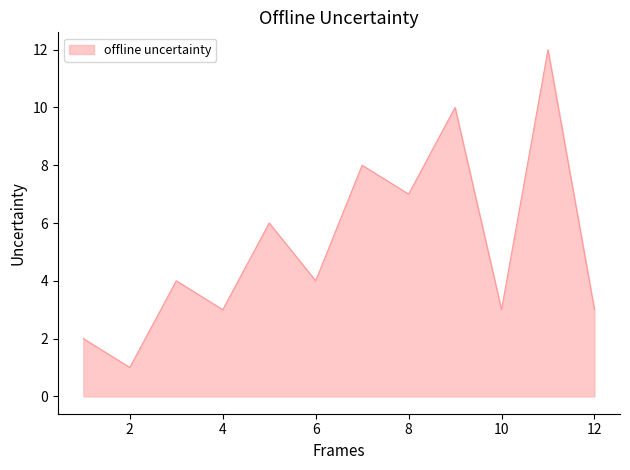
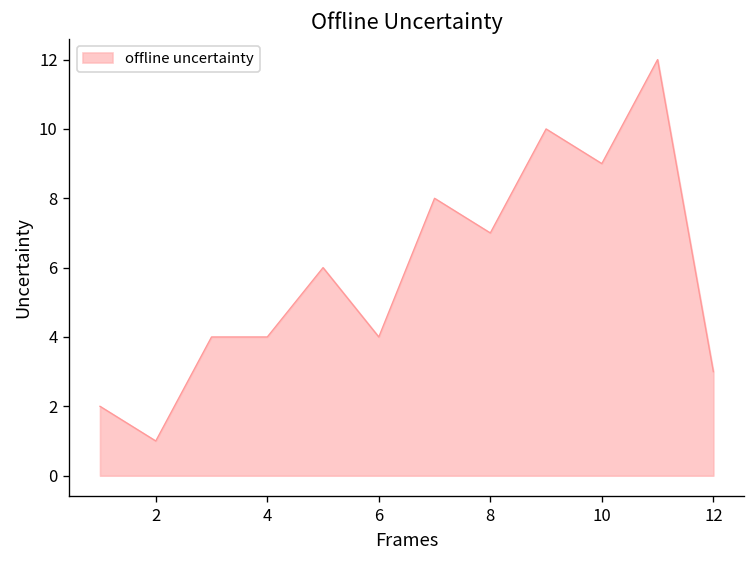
4: 3 -> 4
10: 3 -> 9
